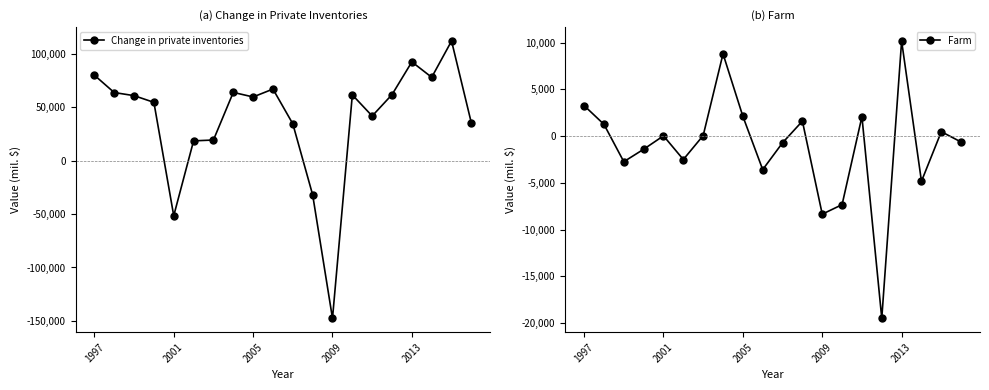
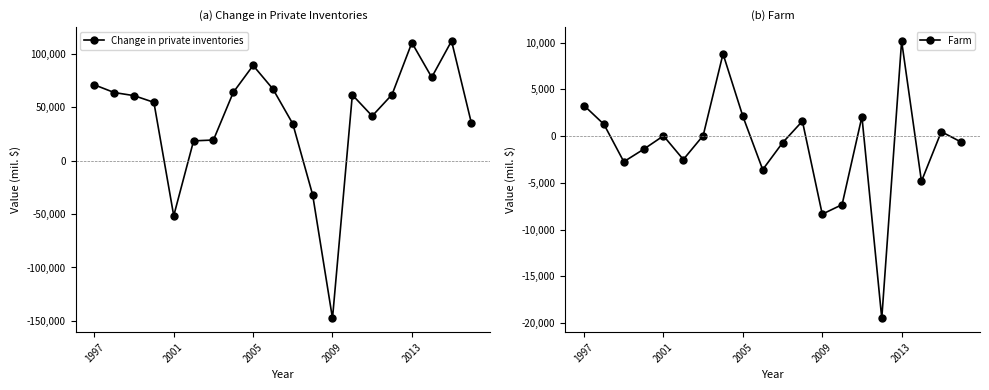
(a) Change in Private Inventories, 1997: 80,000 -> 71,000
(a) Change in Private Inventories, 2005: 60,000 -> 89,000
(a) Change in Private Inventories, 2013: 92,000 -> 110,000
